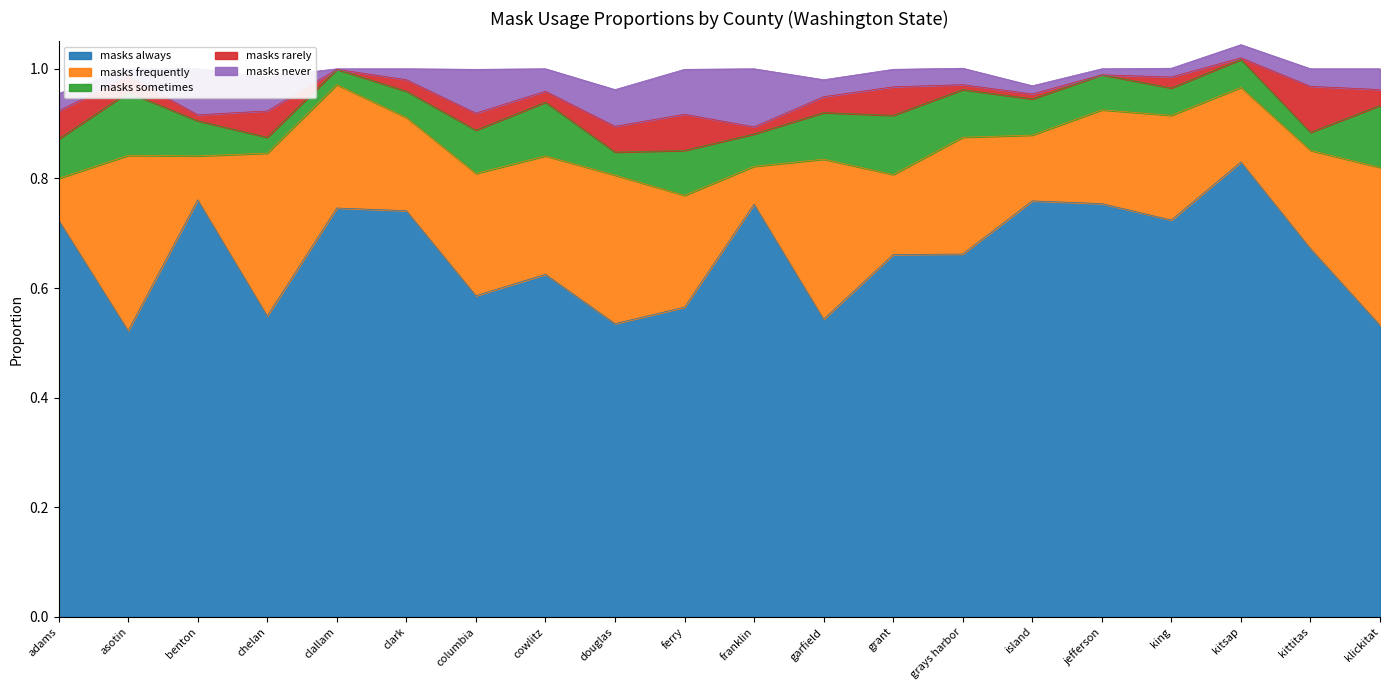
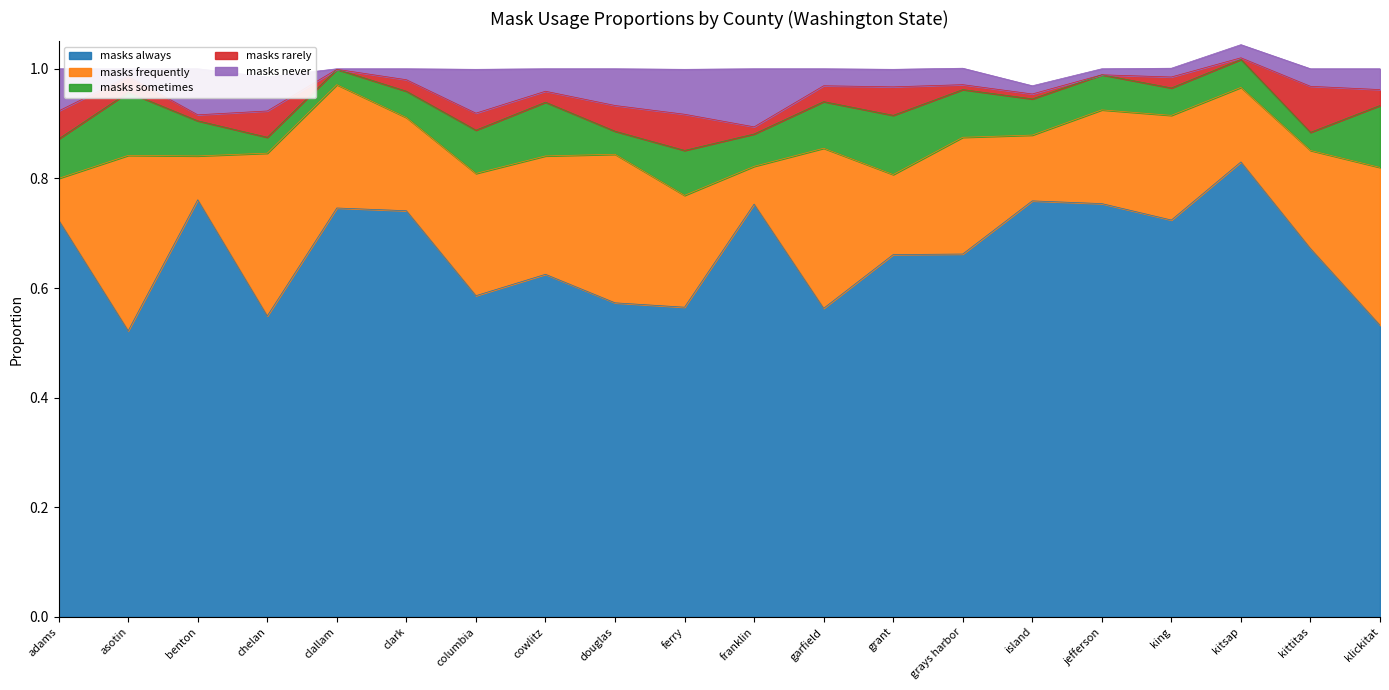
masks never, adams: 0.03 -> 0.08
masks always, douglas: 0.54 -> 0.57
masks always, garfield: 0.54 -> 0.56
